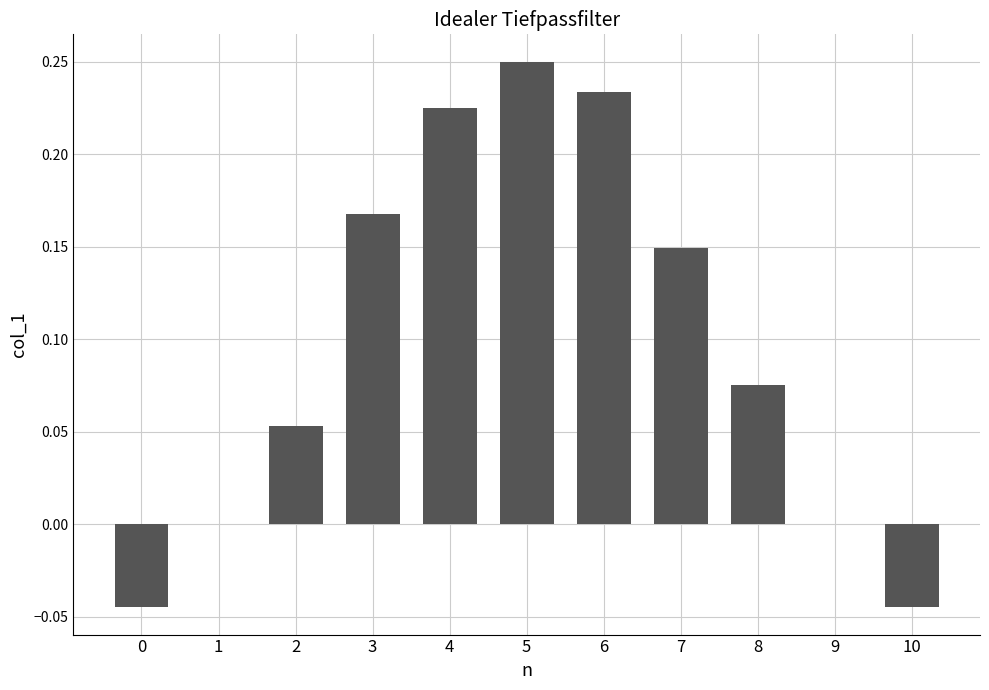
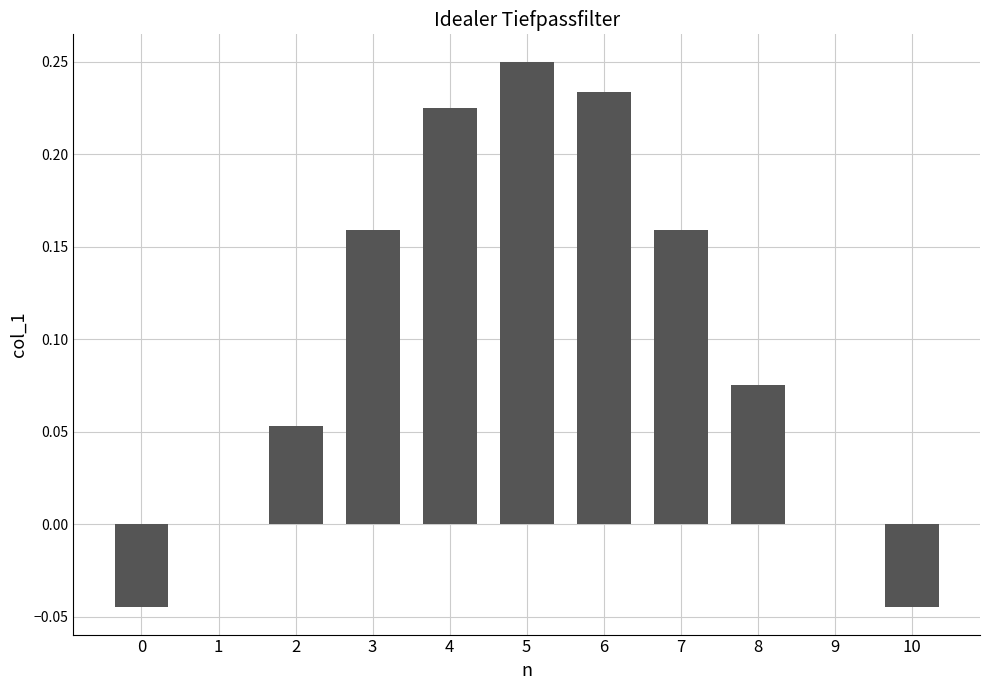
3: 0.167 -> 0.159
7: 0.149 -> 0.159
